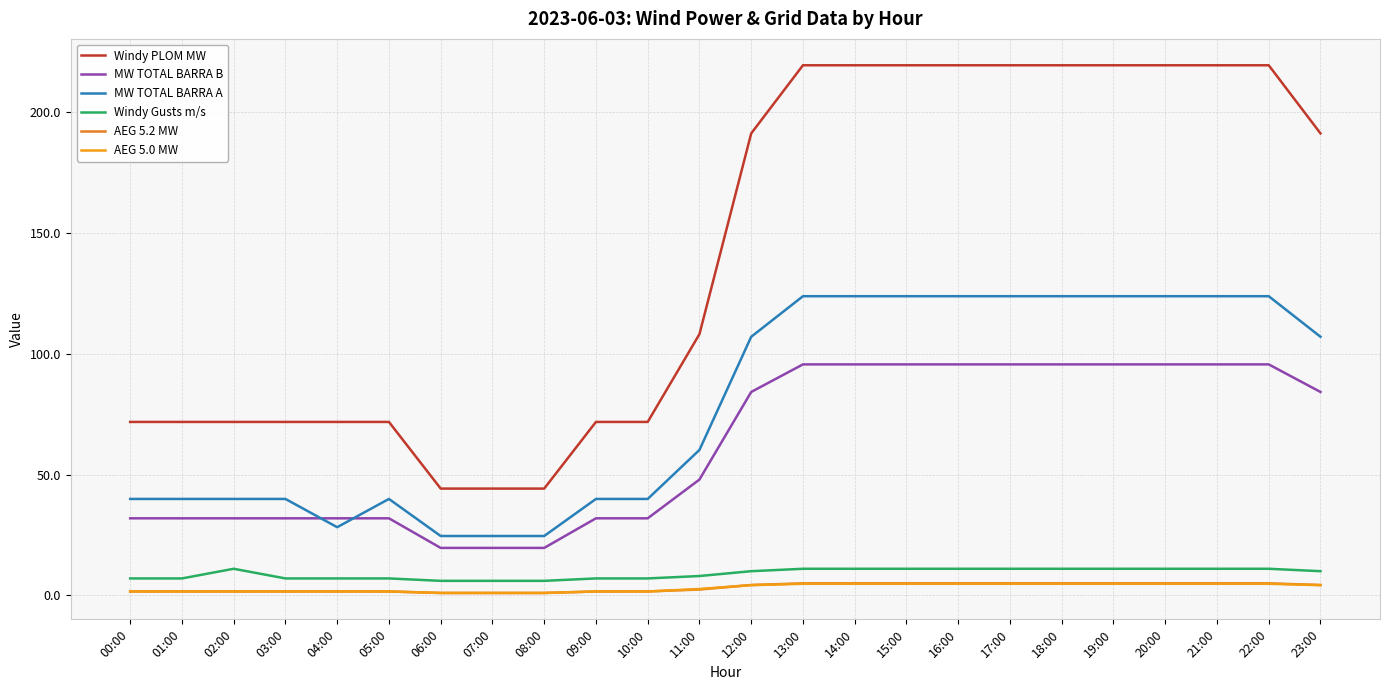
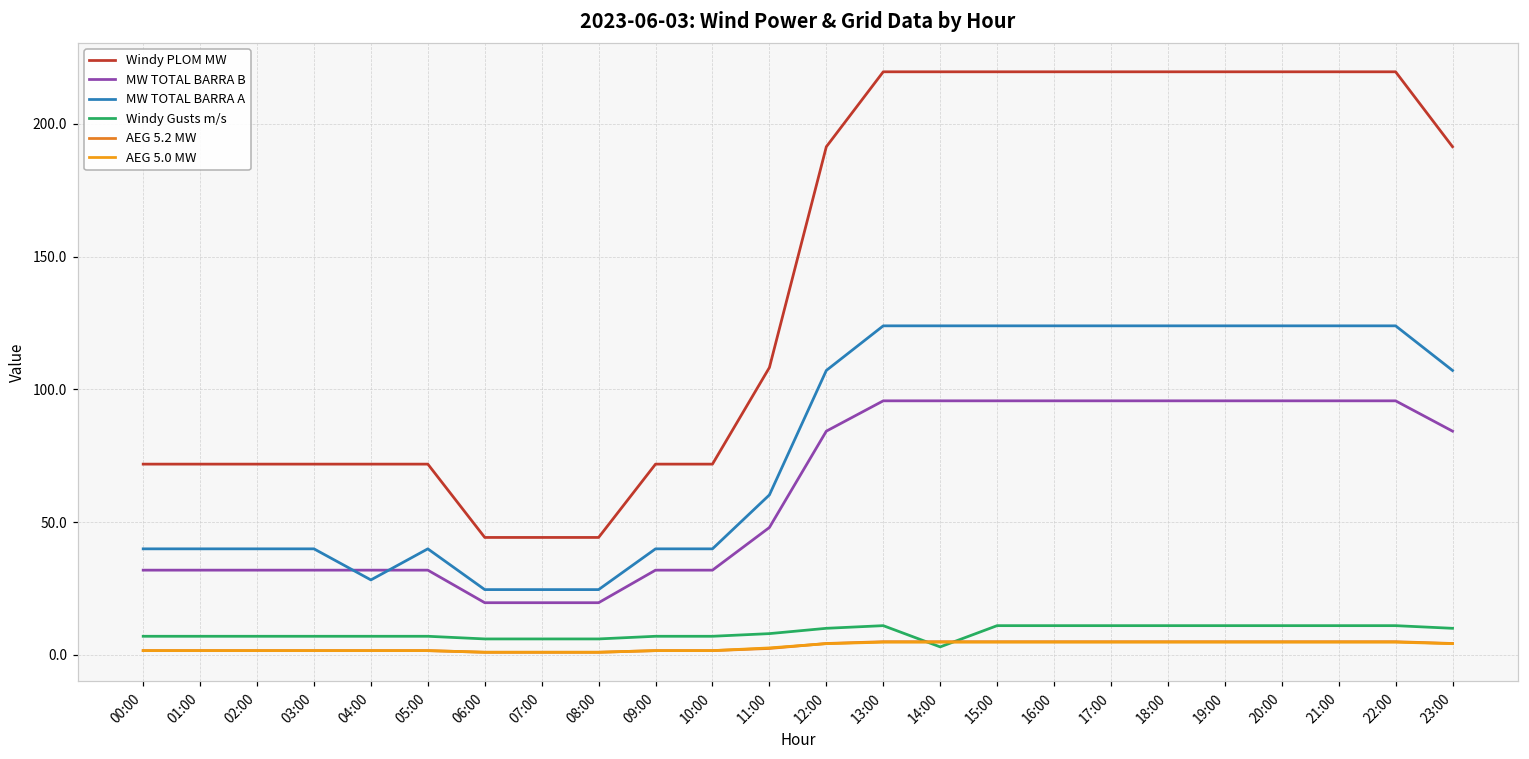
Windy Gusts m/s, 02:00: 11 -> 7
Windy Gusts m/s, 14:00: 11 -> 3
